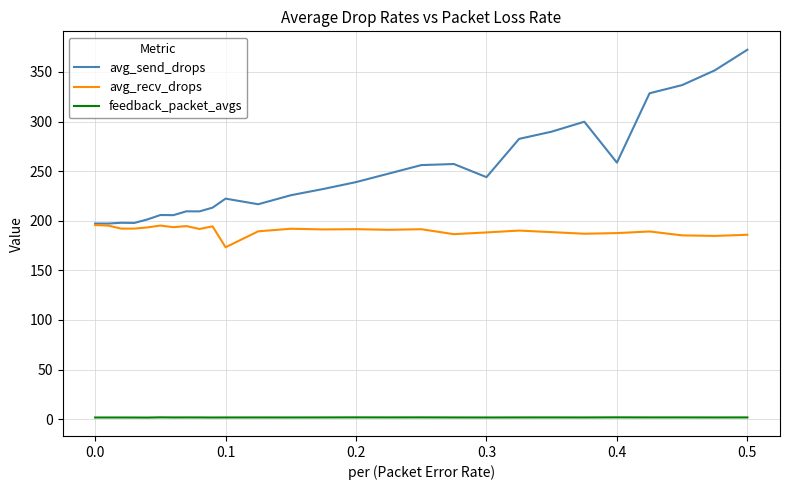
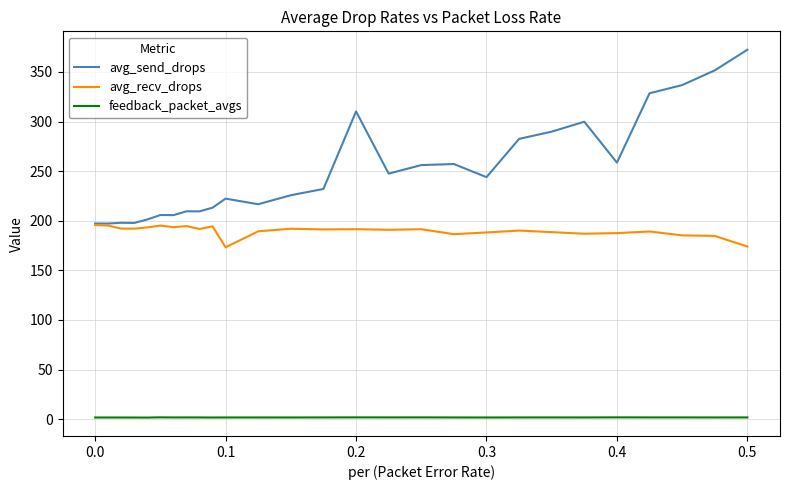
avg_send_drops, 0.2: 240 -> 310
avg_recv_drops, 0.5: 190 -> 170
